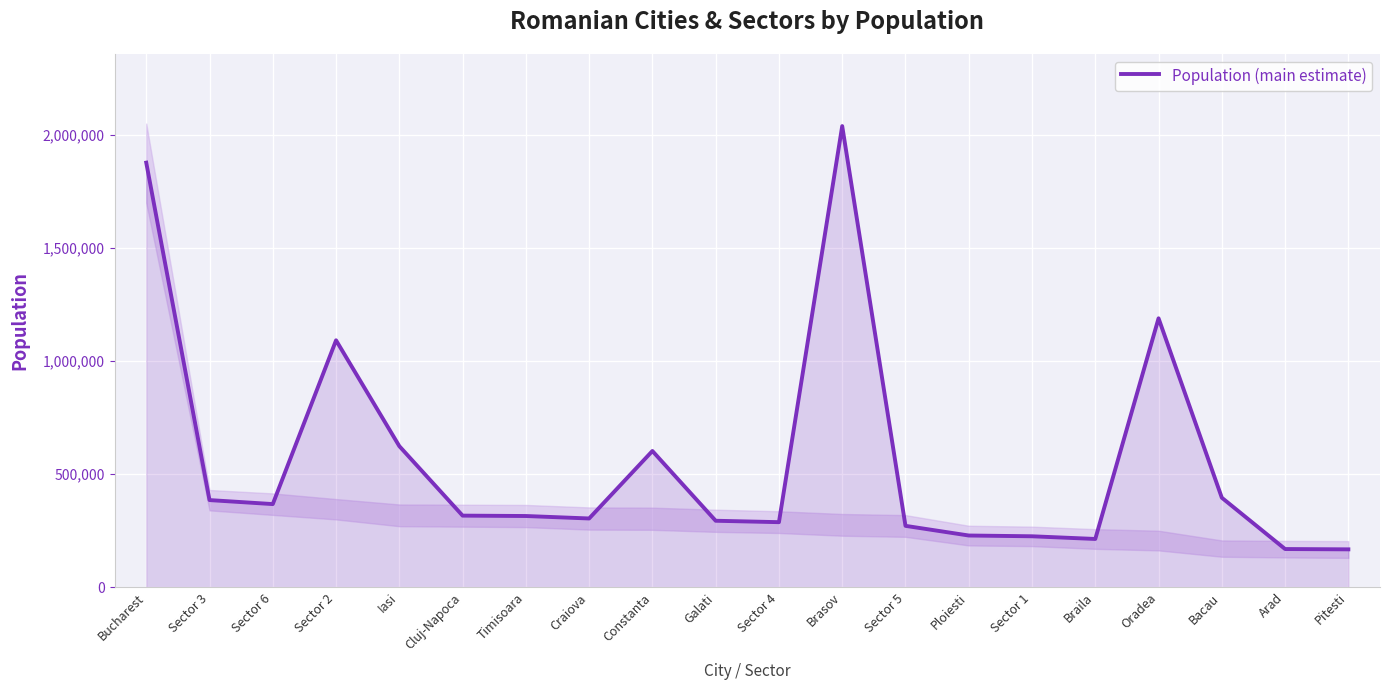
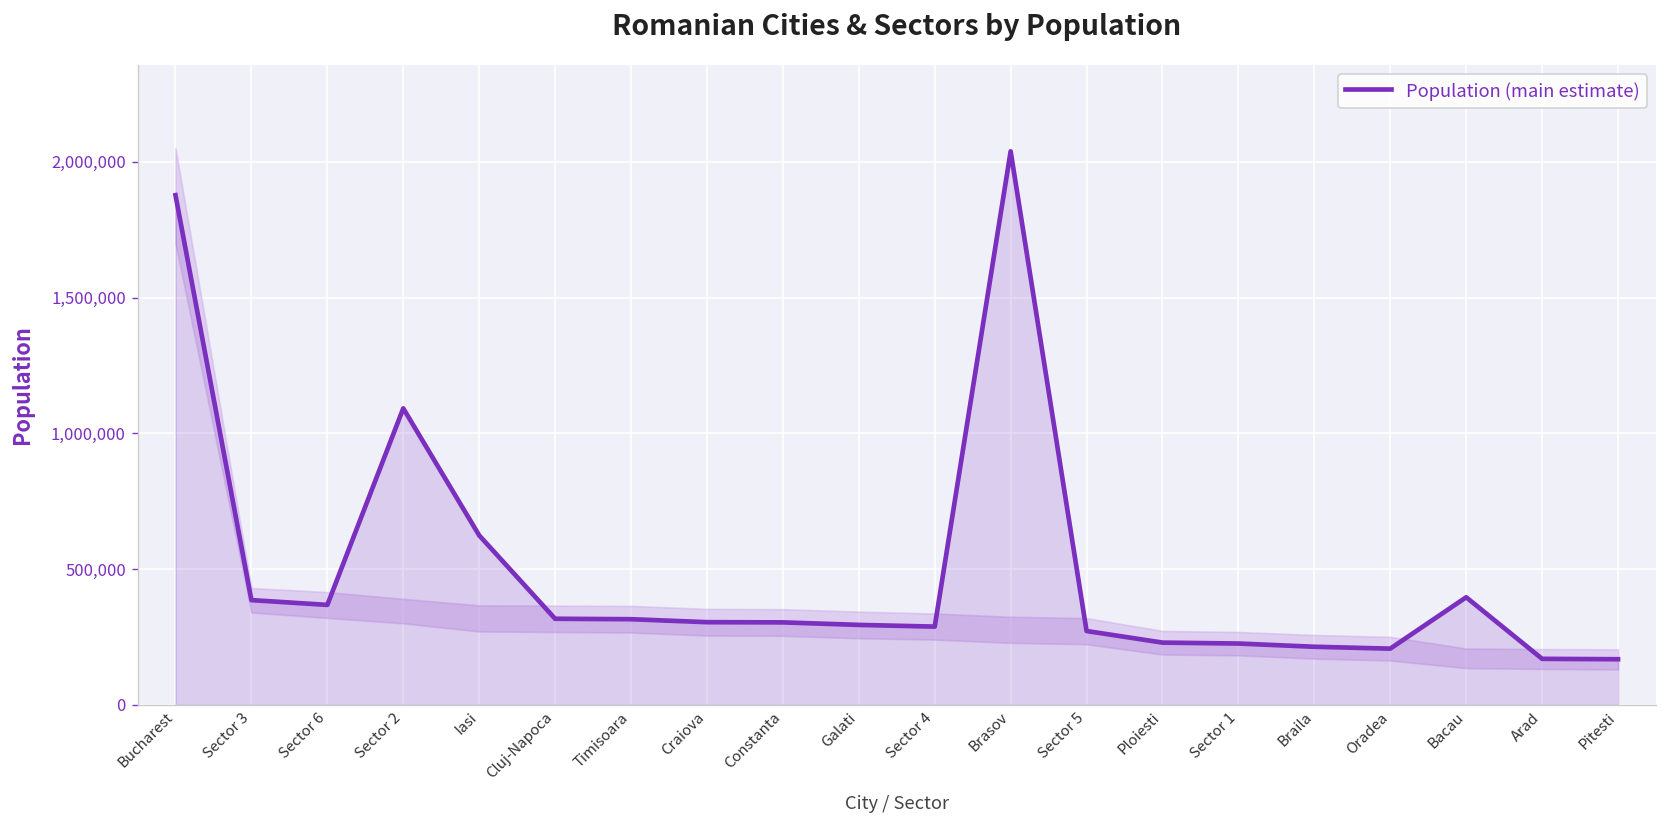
Population (main estimate), Constanta: 600,000 -> 300,000
Population (main estimate), Oradea: 1,190,000 -> 210,000
